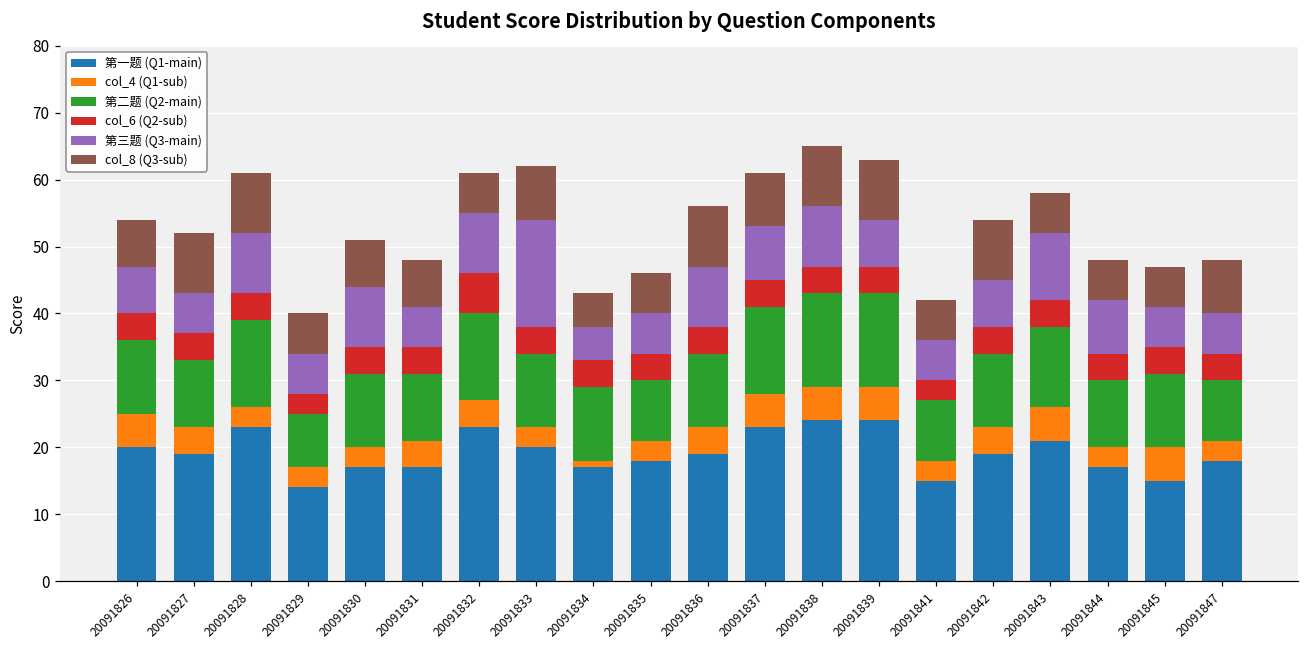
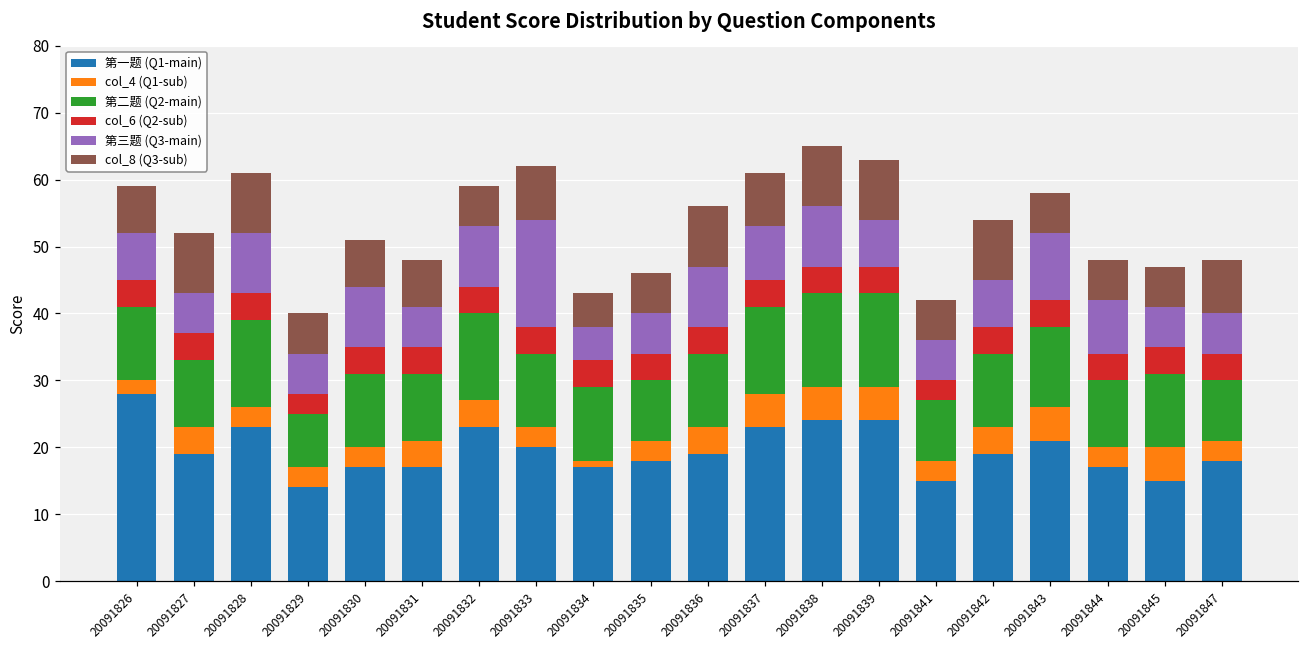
第一题 (Q1-main), 20091826: 20 -> 28
col_4 (Q1-sub), 20091826: 5 -> 2
col_6 (Q2-sub), 20091832: 6 -> 4
